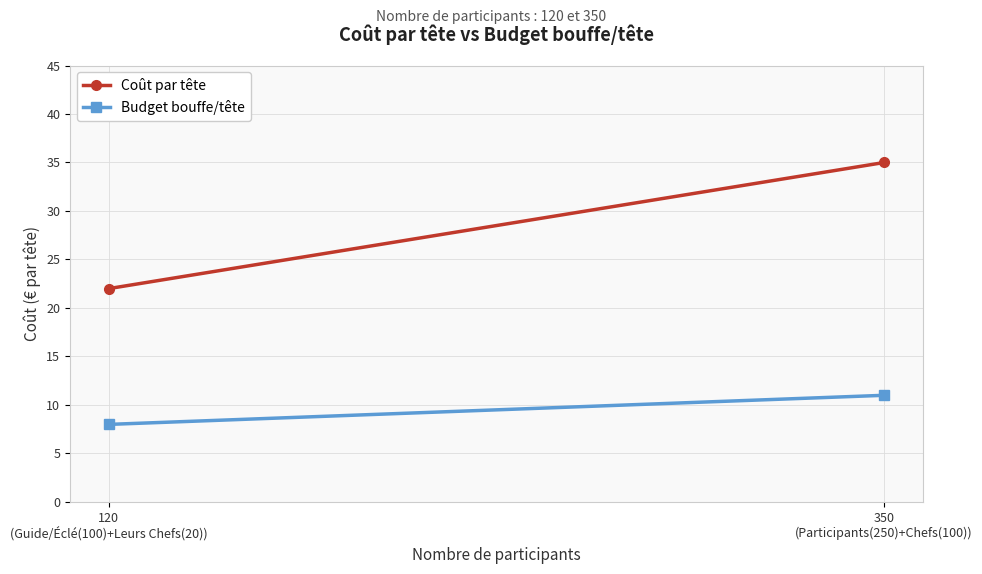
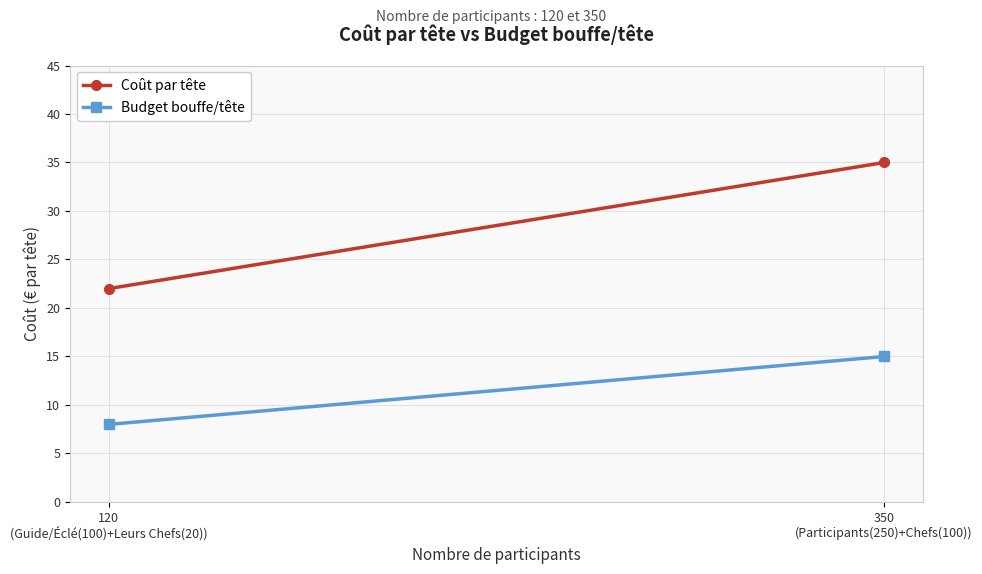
Budget bouffe/tête, 350 (Participants(250)+Chefs(100)): 11 -> 15
